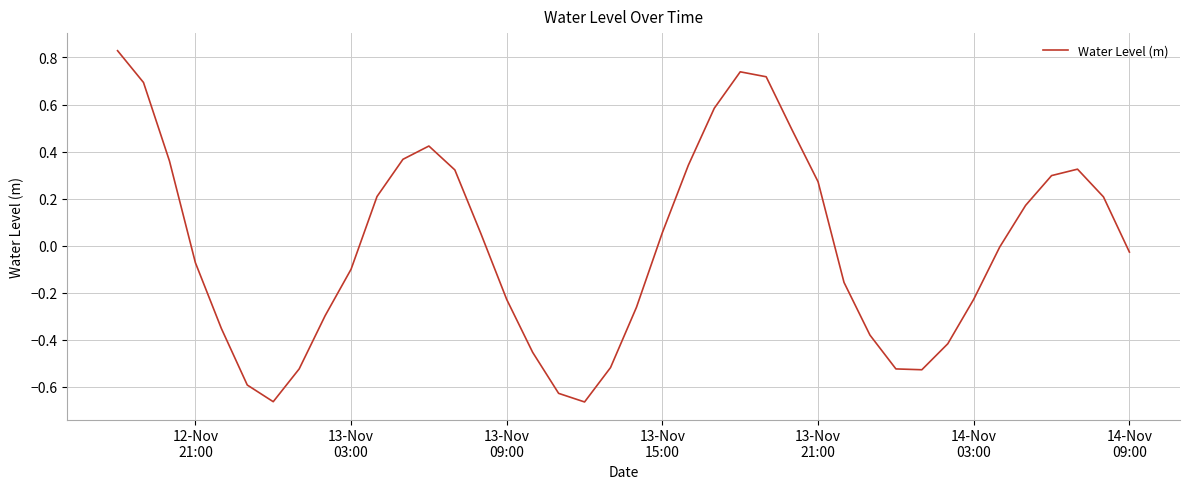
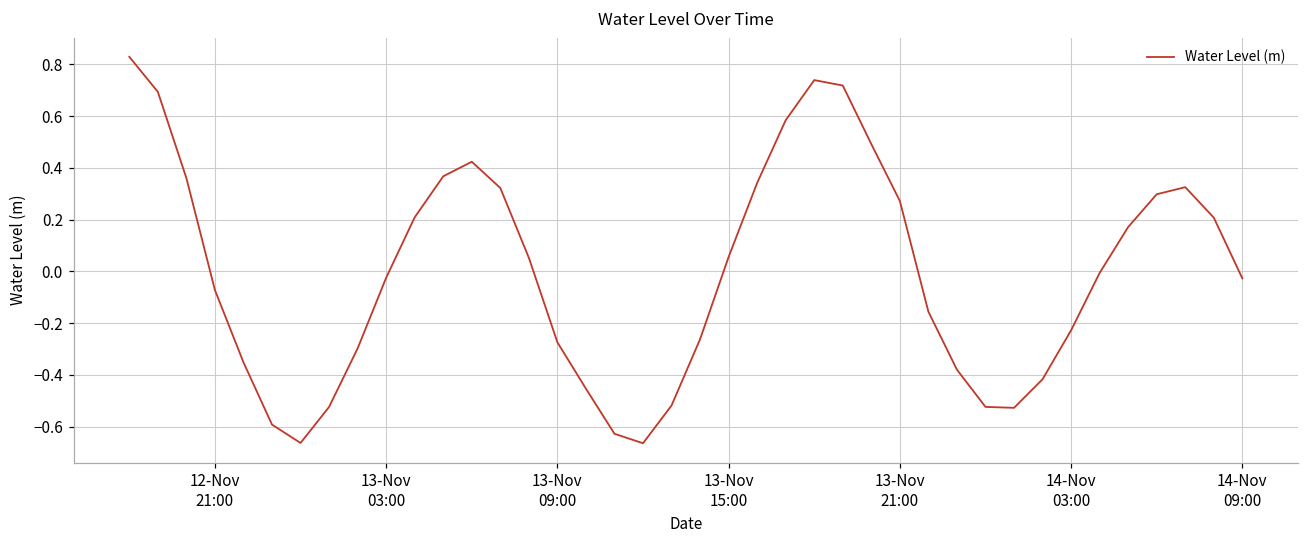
13-Nov 03:00: -0.10 -> -0.02
13-Nov 09:00: -0.23 -> -0.27
